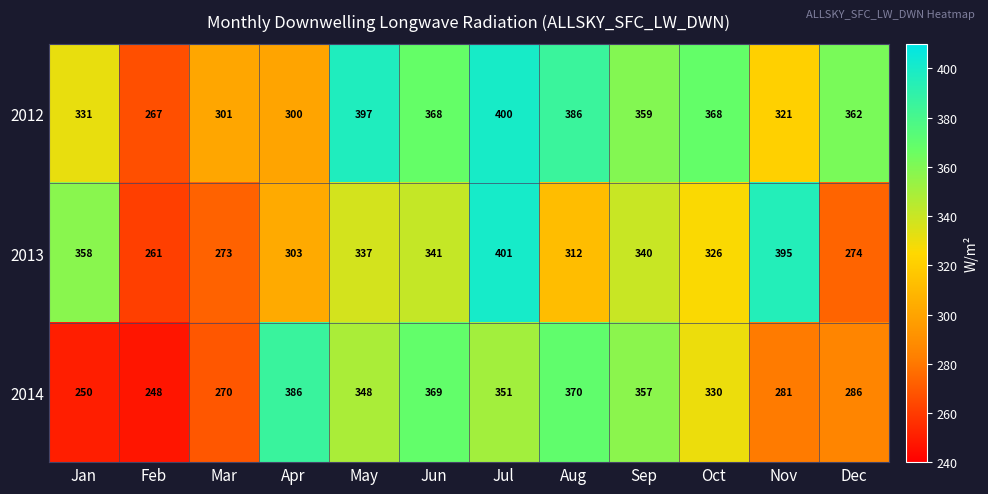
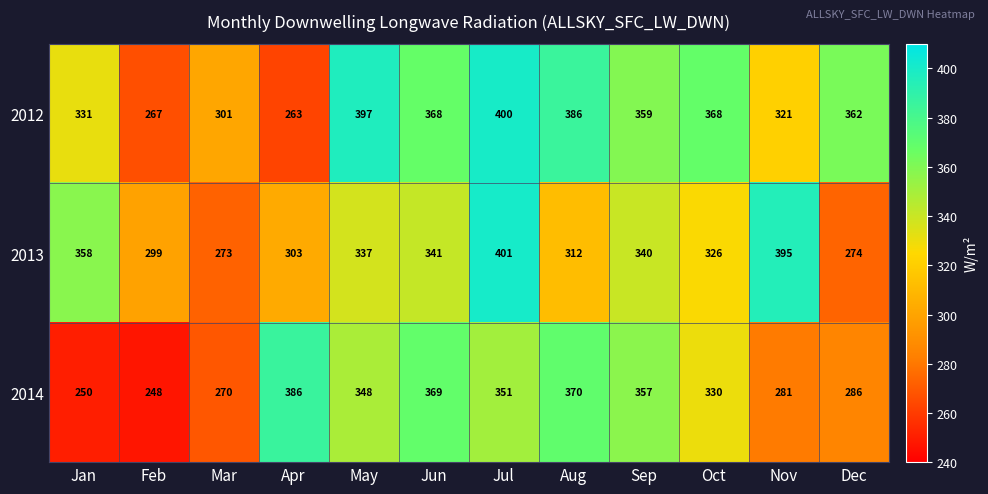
2012, Apr: 300 -> 263
2013, Feb: 261 -> 299
